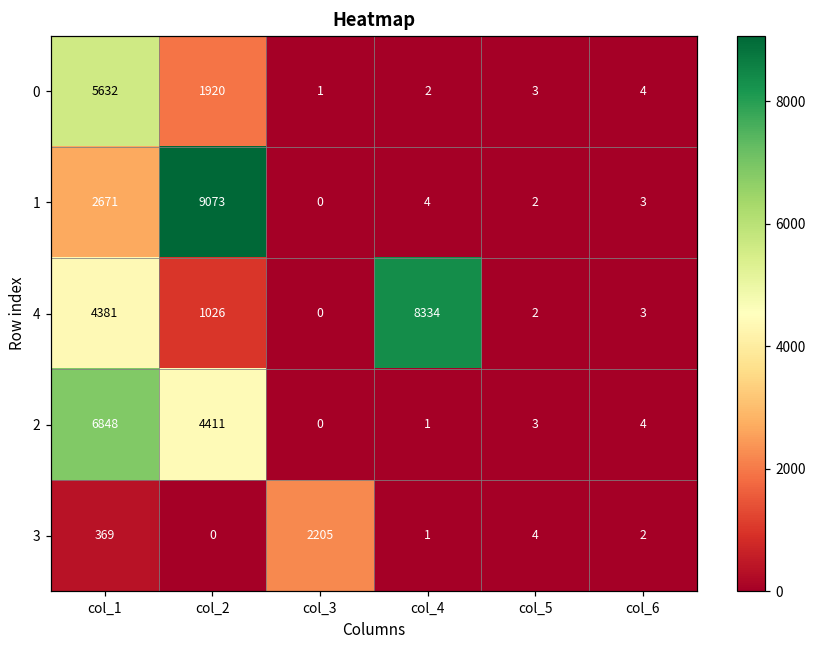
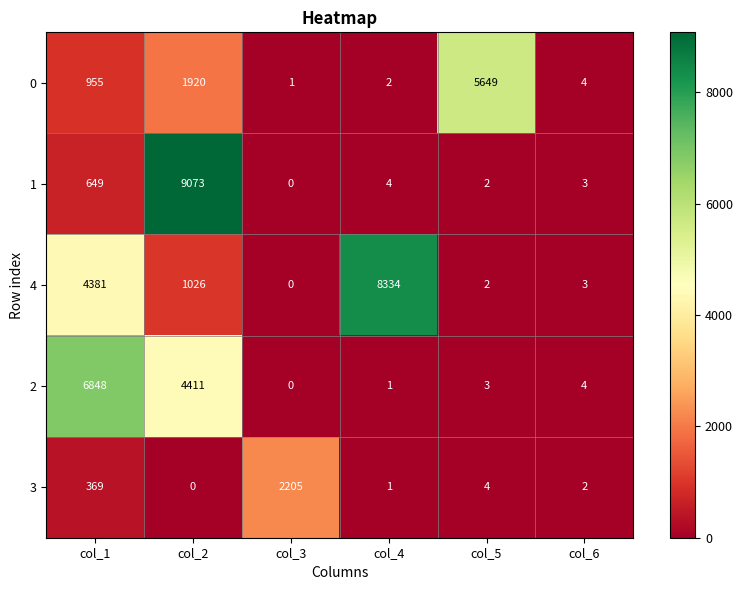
0, col_1: 5632 -> 955
0, col_5: 3 -> 5649
1, col_1: 2671 -> 649
